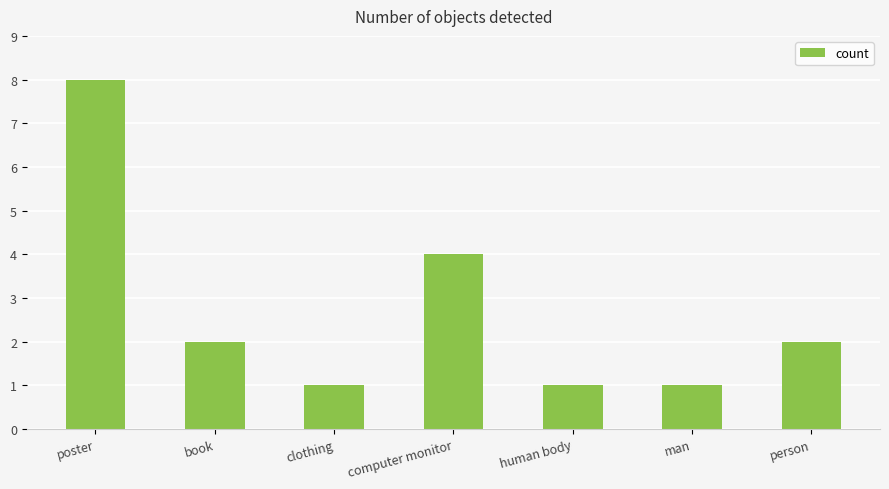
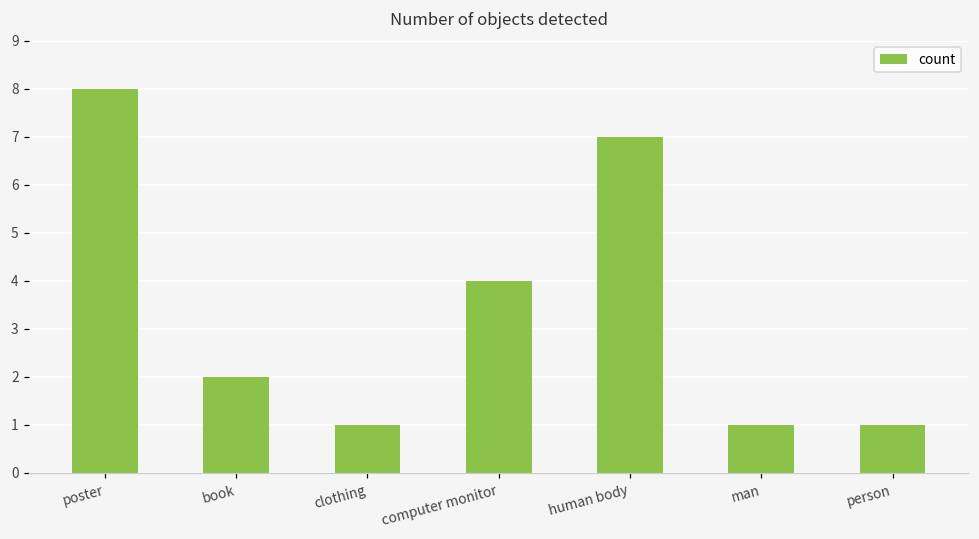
human body: 1 -> 7
person: 2 -> 1
